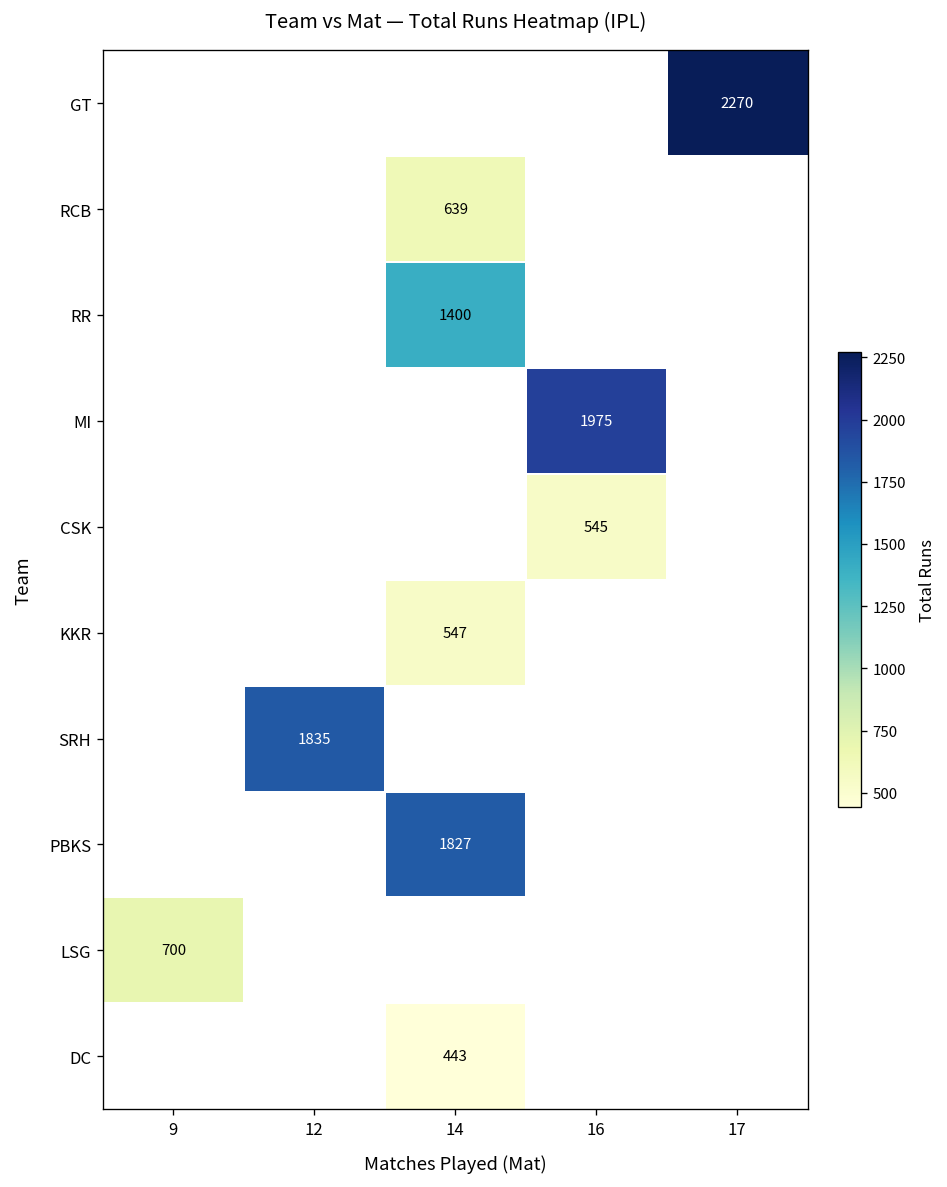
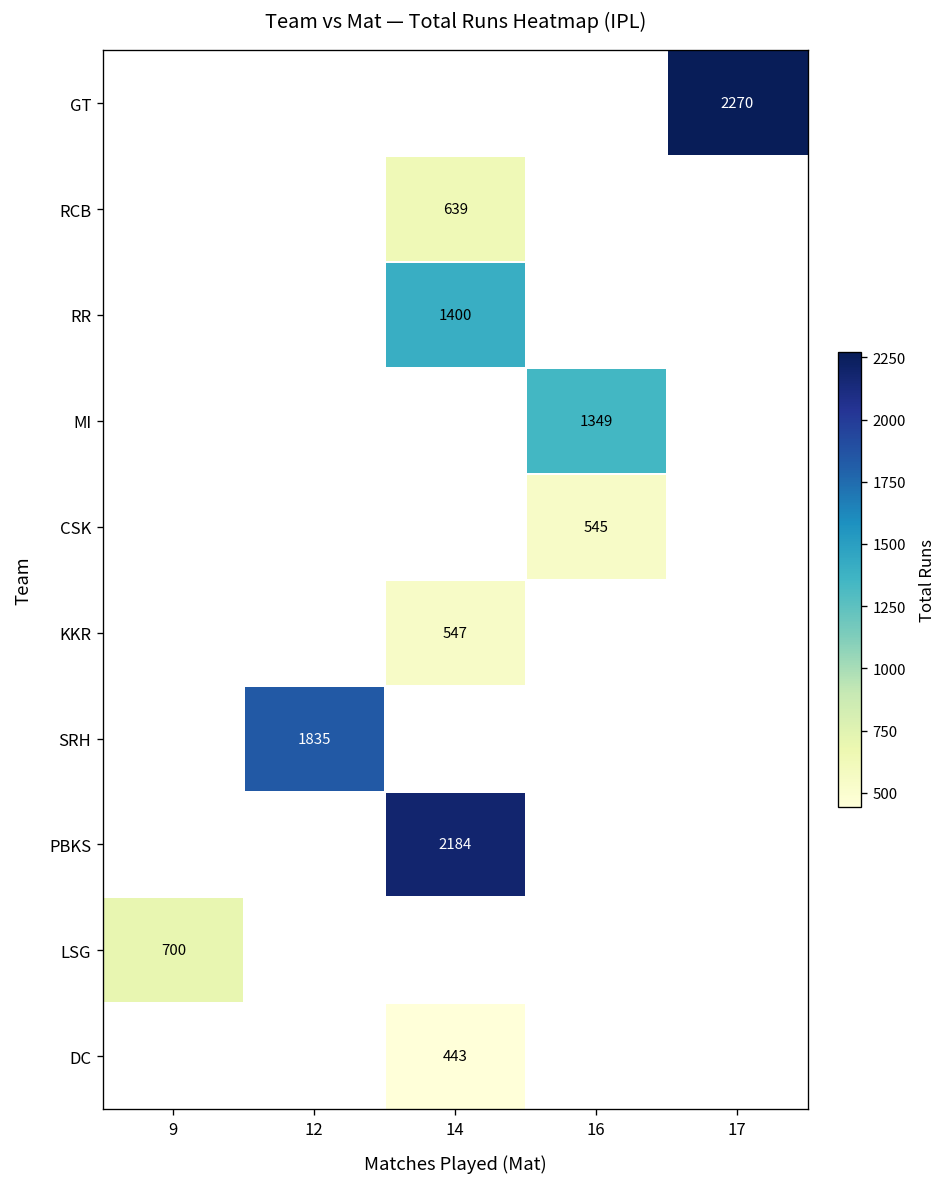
MI, 16: 1975 -> 1349
PBKS, 14: 1827 -> 2184
